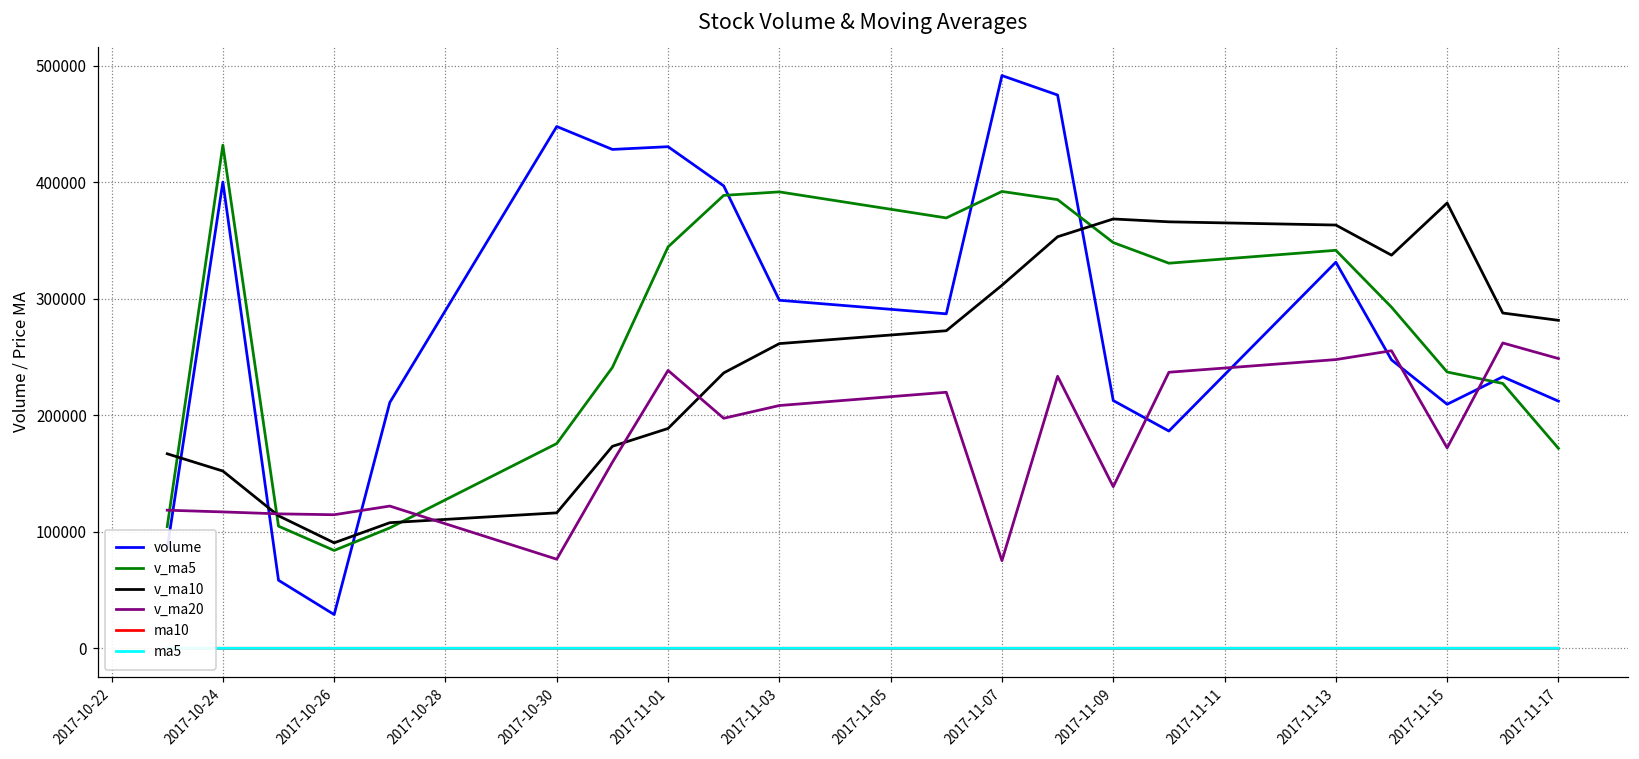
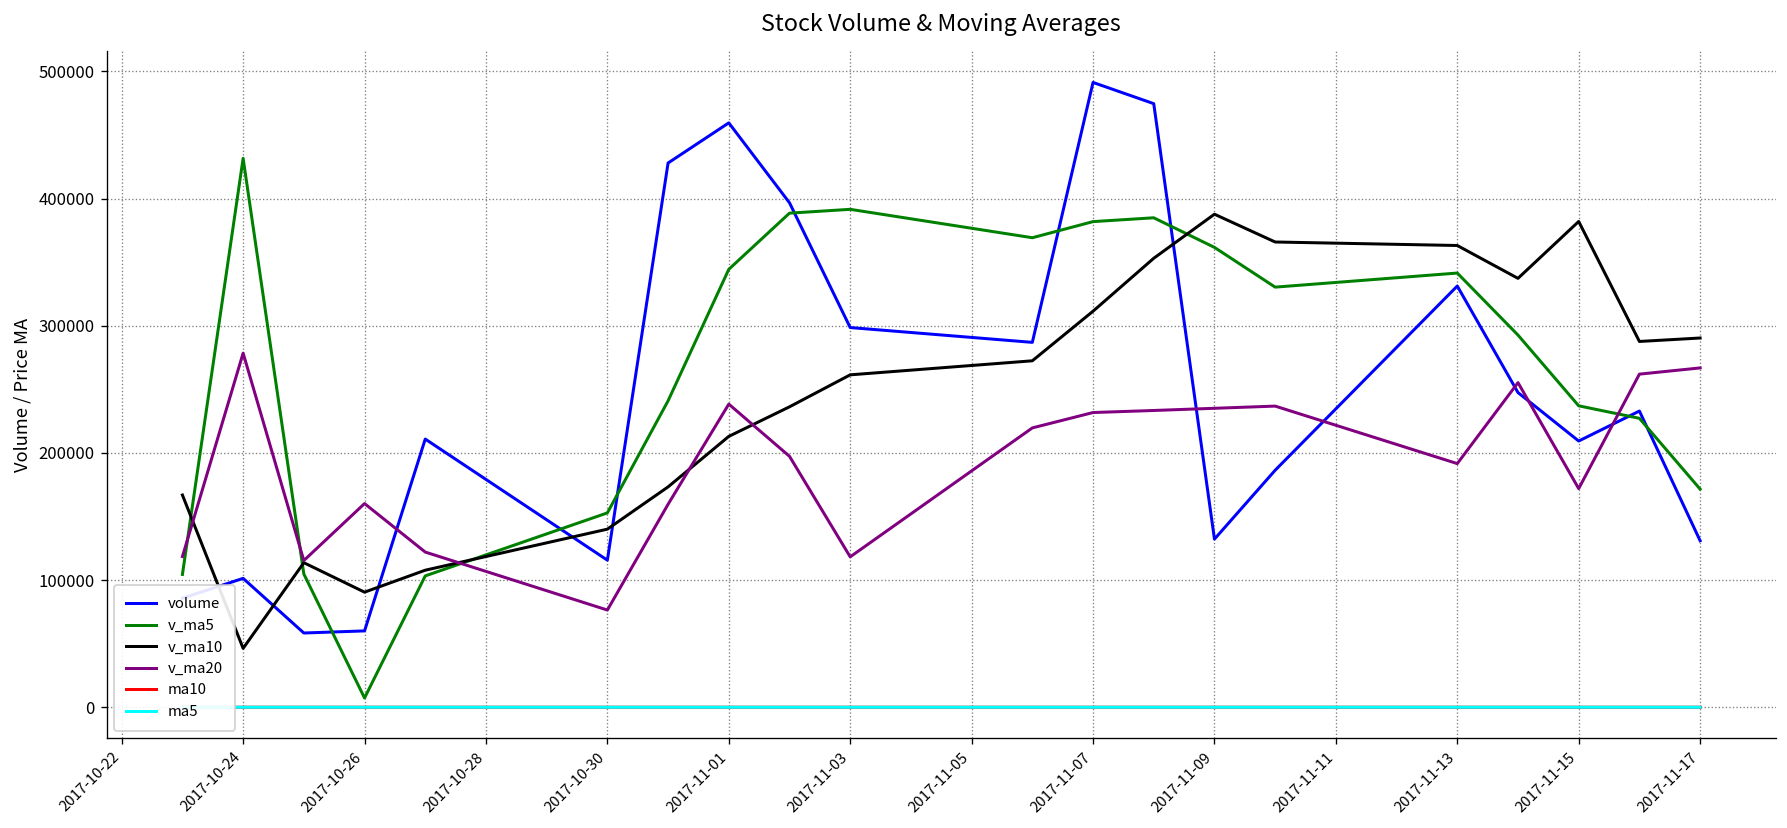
volume, 2017-10-24: 400000 -> 101000
v_ma10, 2017-10-24: 152000 -> 46000
v_ma20, 2017-10-24: 117000 -> 279000
volume, 2017-10-26: 29000 -> 60000
v_ma5, 2017-10-26: 84000 -> 7000
v_ma20, 2017-10-26: 115000 -> 160000
volume, 2017-10-30: 448000 -> 116000
v_ma5, 2017-10-30: 176000 -> 153000
v_ma10, 2017-10-30: 116000 -> 140000
volume, 2017-11-01: 430000 -> 460000
v_ma10, 2017-11-01: 189000 -> 213000
v_ma20, 2017-11-03: 208000 -> 118000
v_ma5, 2017-11-07: 392000 -> 382000
v_ma20, 2017-11-07: 75000 -> 232000
volume, 2017-11-09: 213000 -> 132000
v_ma5, 2017-11-09: 348000 -> 362000
v_ma10, 2017-11-09: 368000 -> 388000
v_ma20, 2017-11-09: 139000 -> 235000
v_ma20, 2017-11-13: 248000 -> 192000
volume, 2017-11-17: 212000 -> 131000
v_ma10, 2017-11-17: 281000 -> 290000
v_ma20, 2017-11-17: 249000 -> 267000
